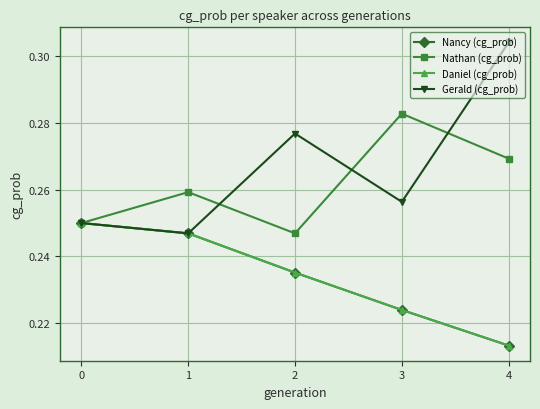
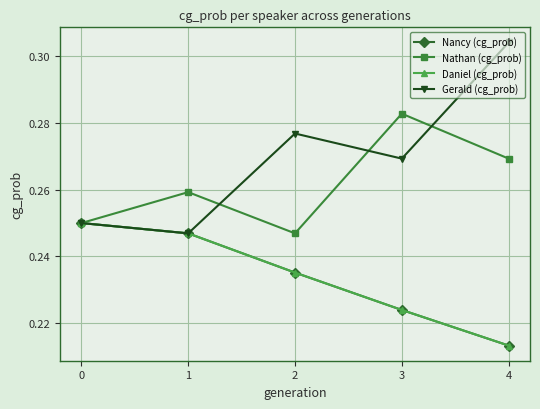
Gerald (cg_prob), 3: 0.256 -> 0.269
